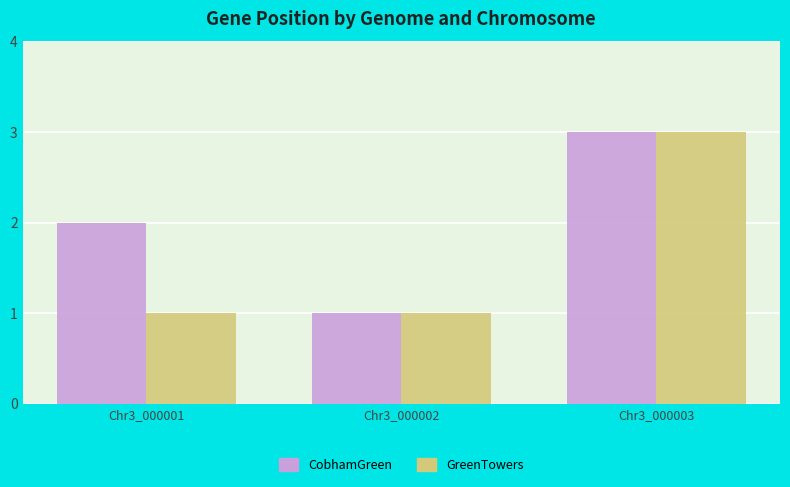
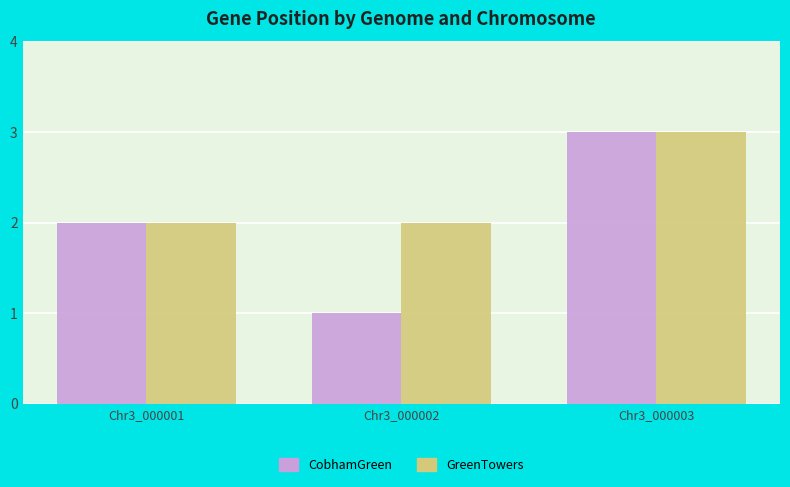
GreenTowers, Chr3_000001: 1 -> 2
GreenTowers, Chr3_000002: 1 -> 2
